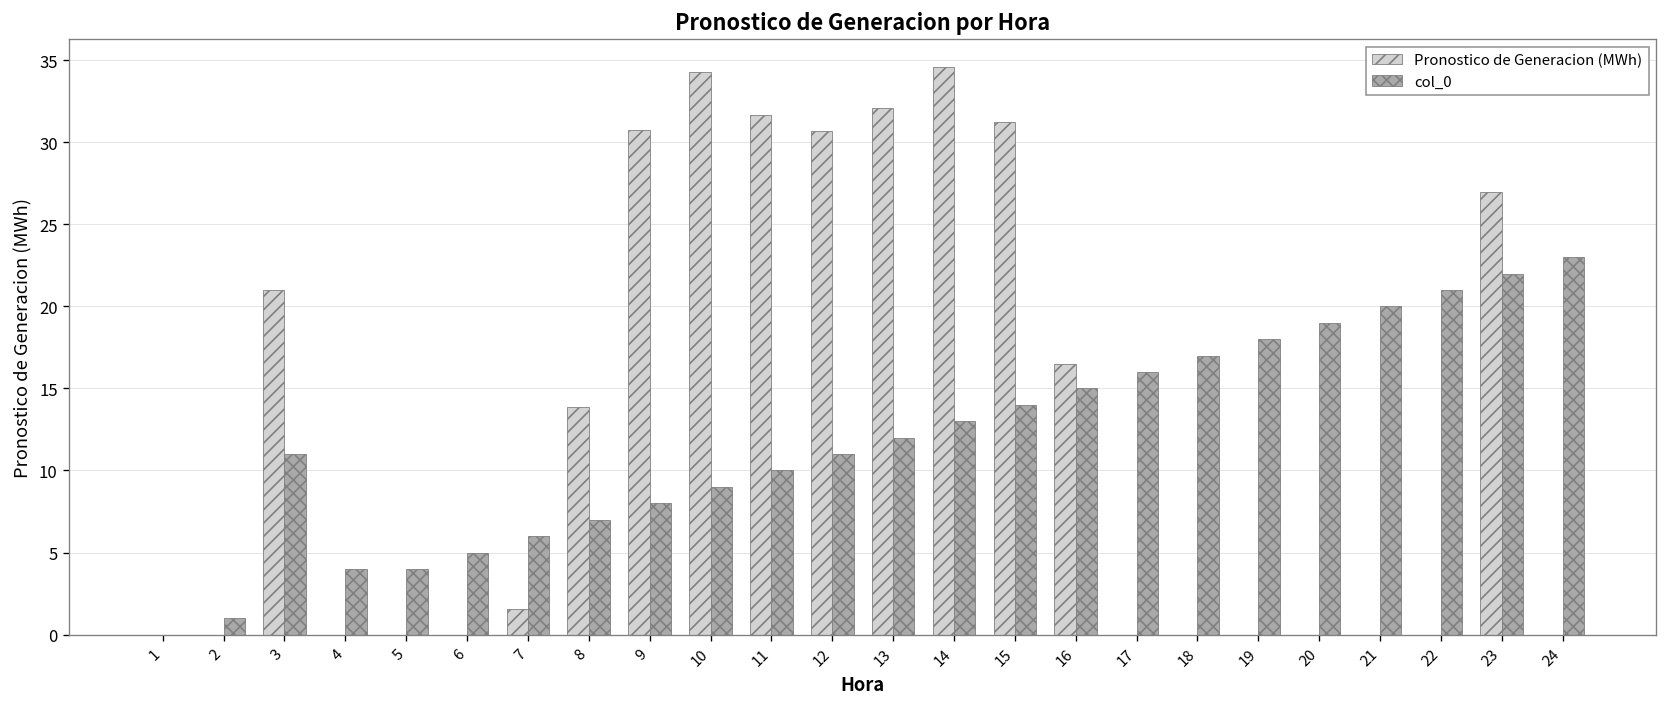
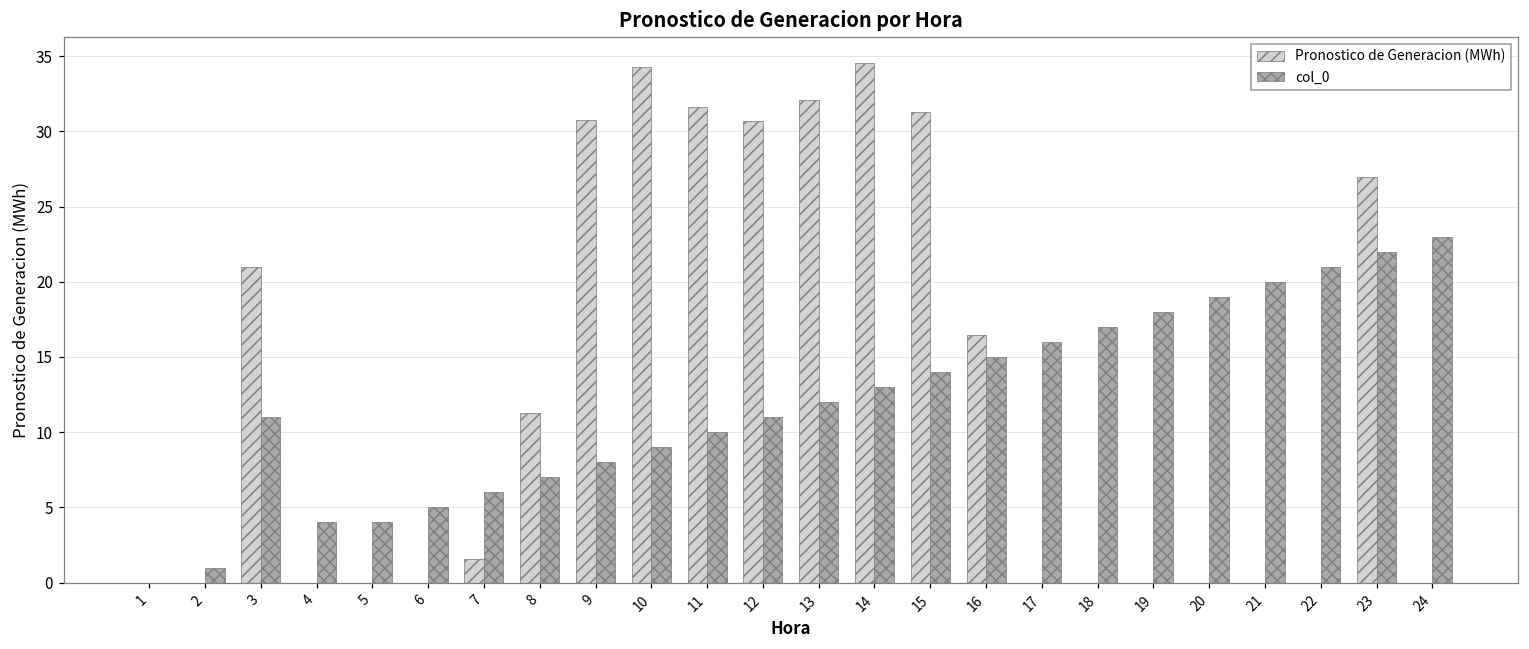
Pronostico de Generacion (MWh), 8: 13.8 -> 11.3
